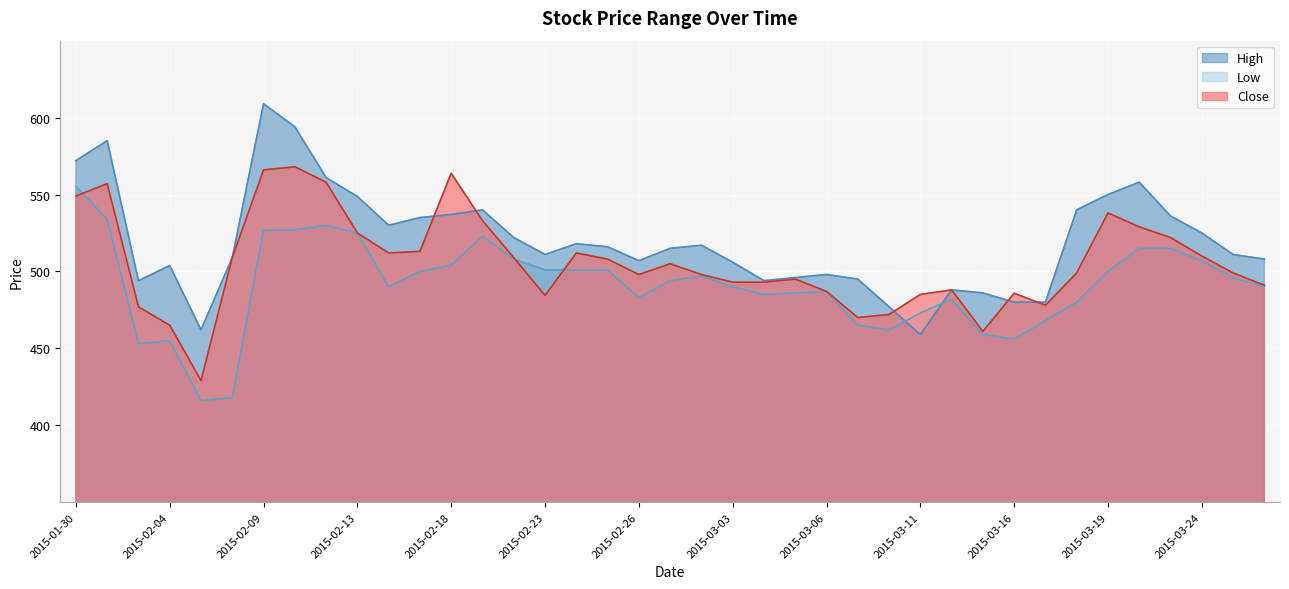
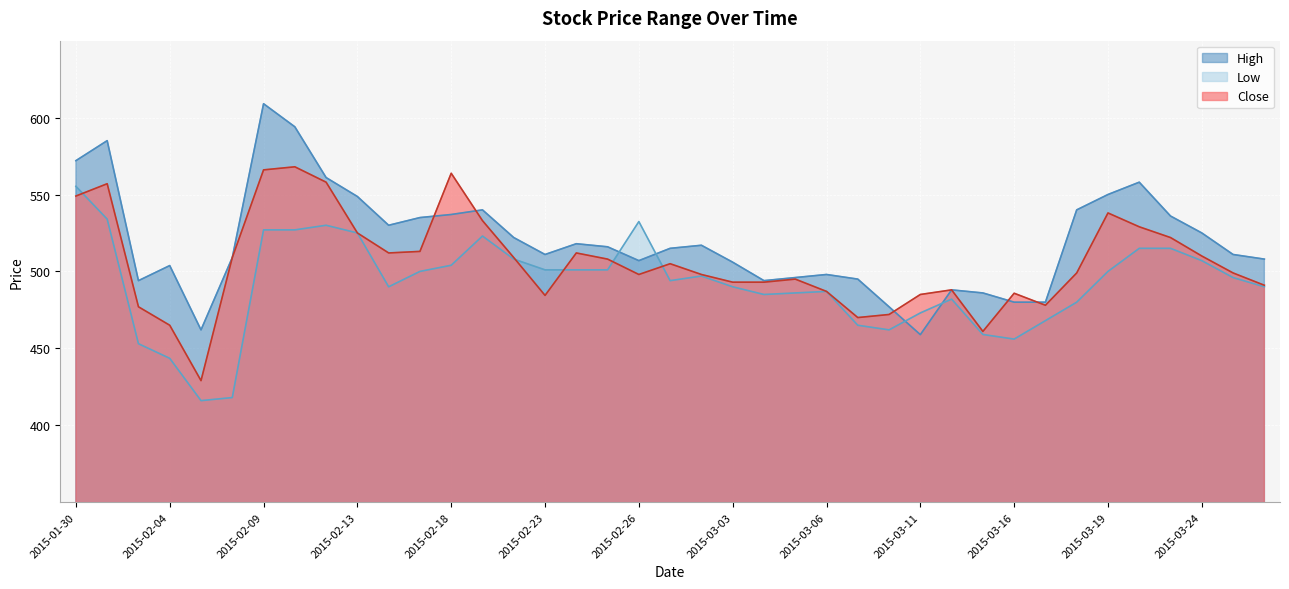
Low, 2015-02-04: 455 -> 444
Low, 2015-02-26: 483 -> 532
